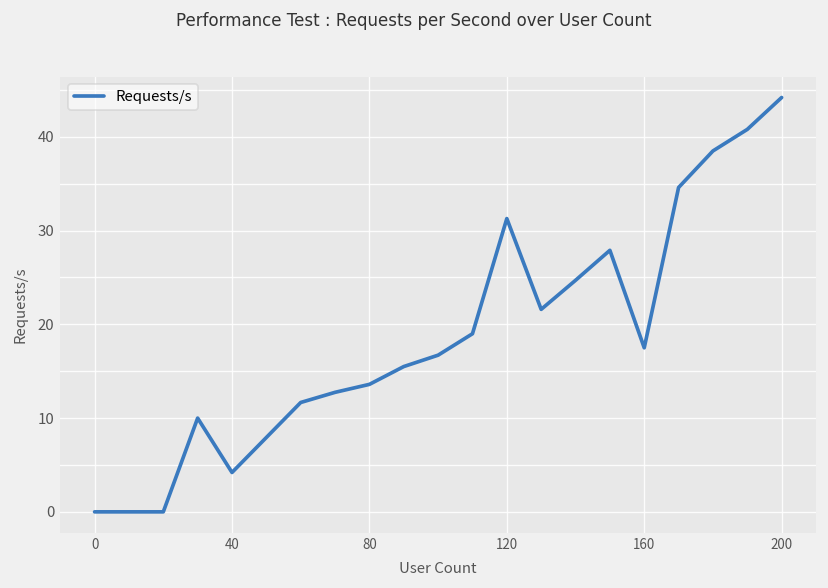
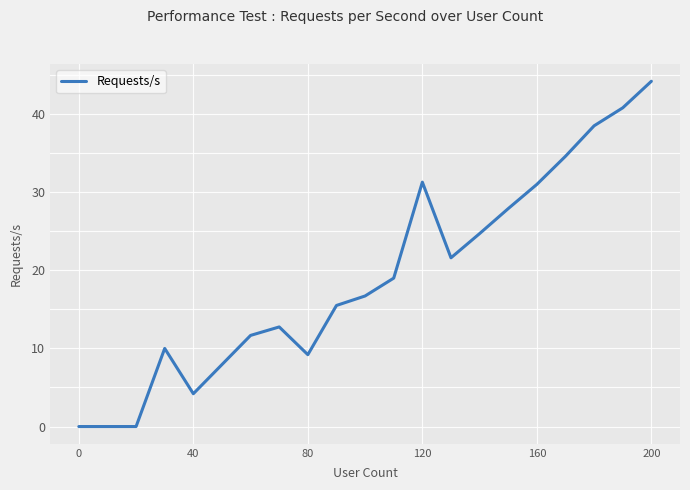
80: 14 -> 9
160: 18 -> 31
